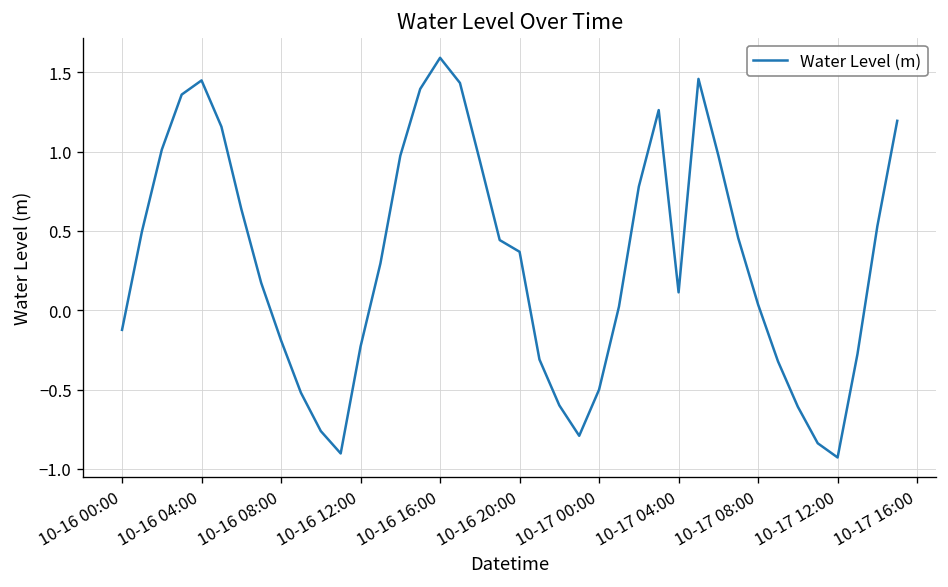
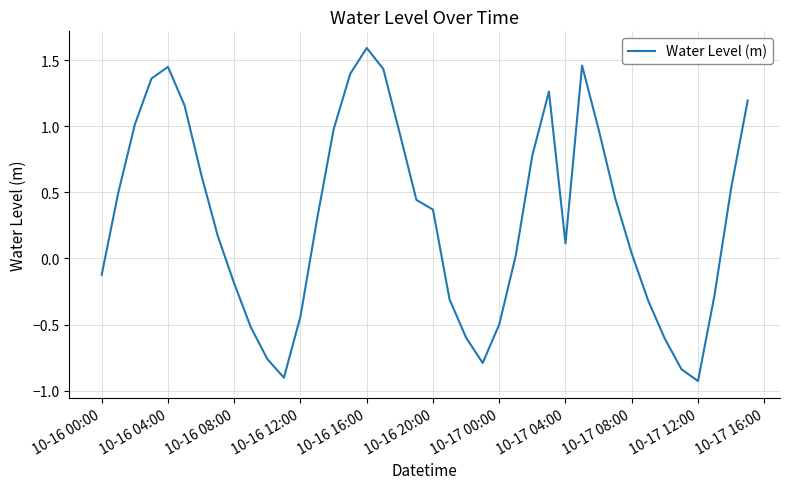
10-16 12:00: -0.23 -> -0.44
